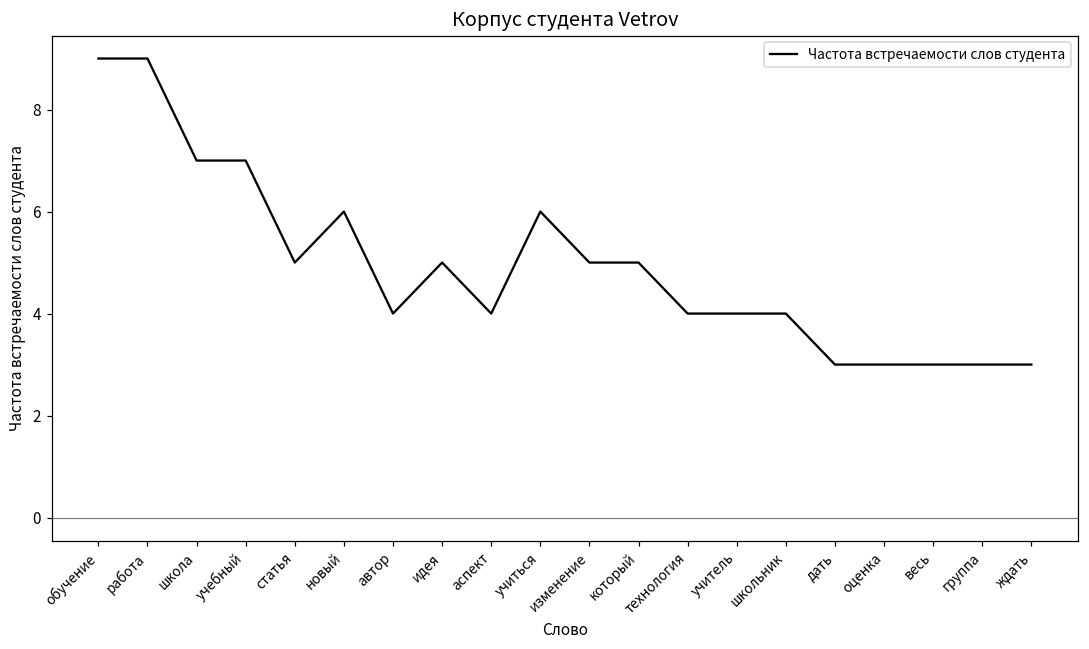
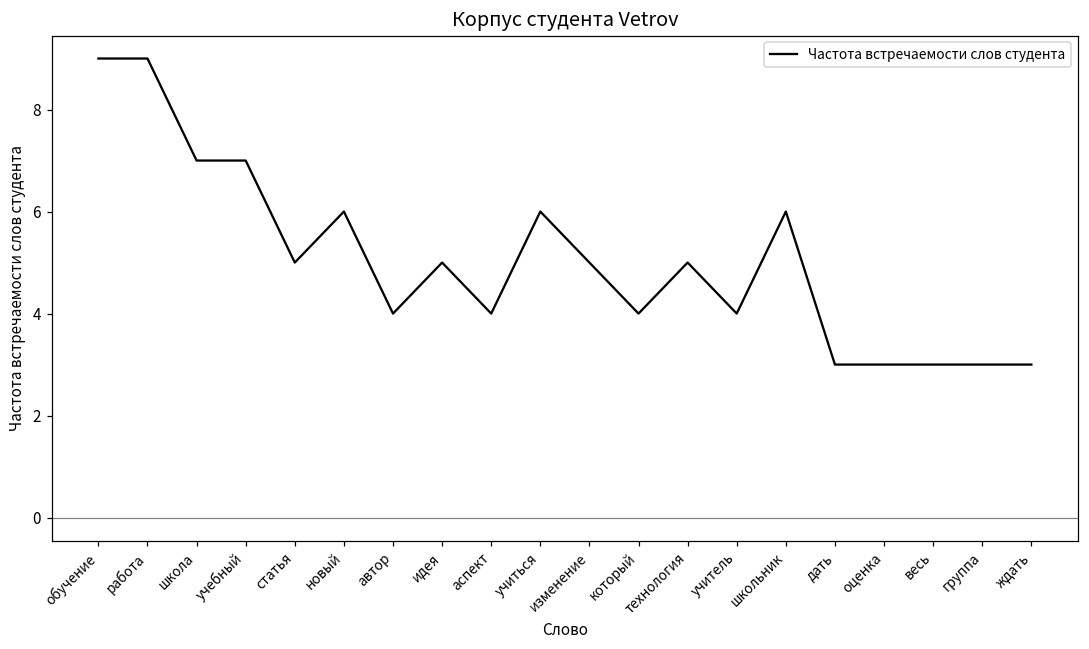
который: 5 -> 4
технология: 4 -> 5
школьник: 4 -> 6
